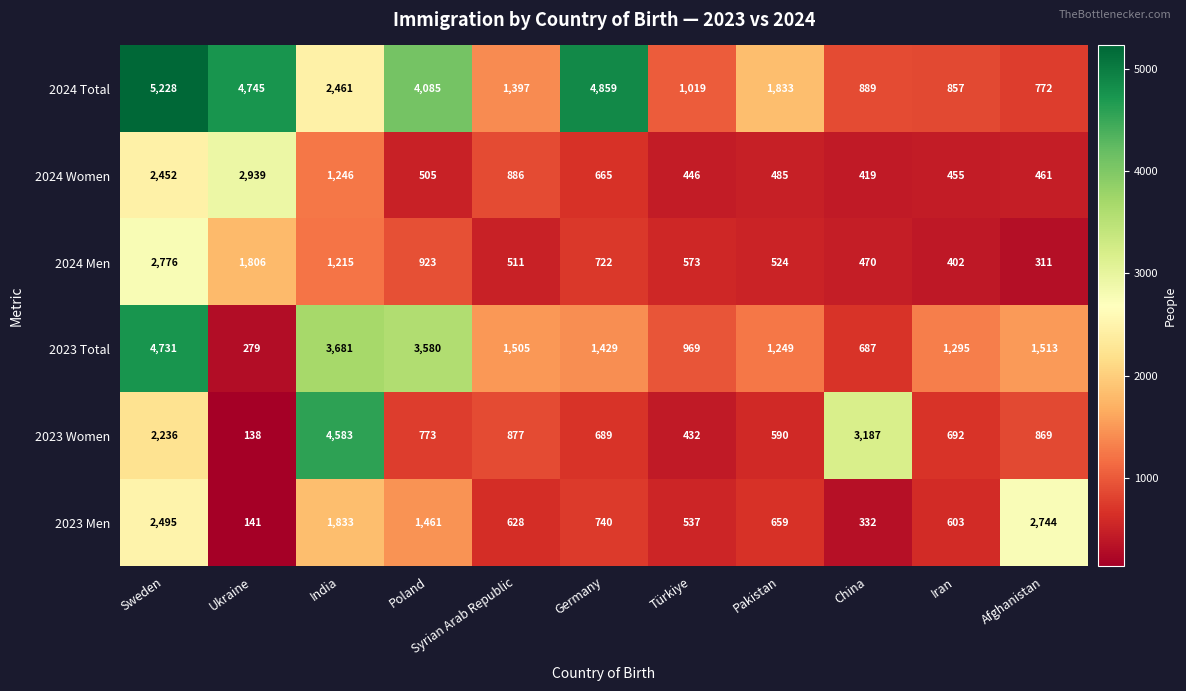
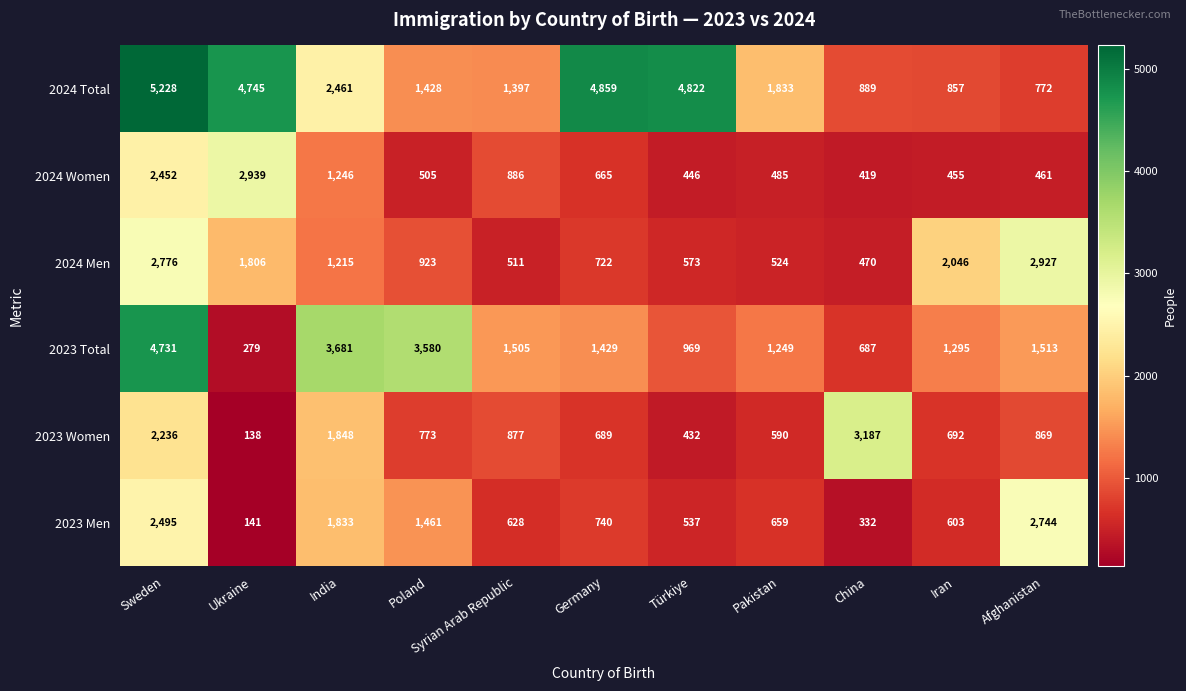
2024 Total, Poland: 4,085 -> 1,428
2024 Total, Türkiye: 1,019 -> 4,822
2024 Men, Iran: 402 -> 2,046
2024 Men, Afghanistan: 311 -> 2,927
2023 Women, India: 4,583 -> 1,848
